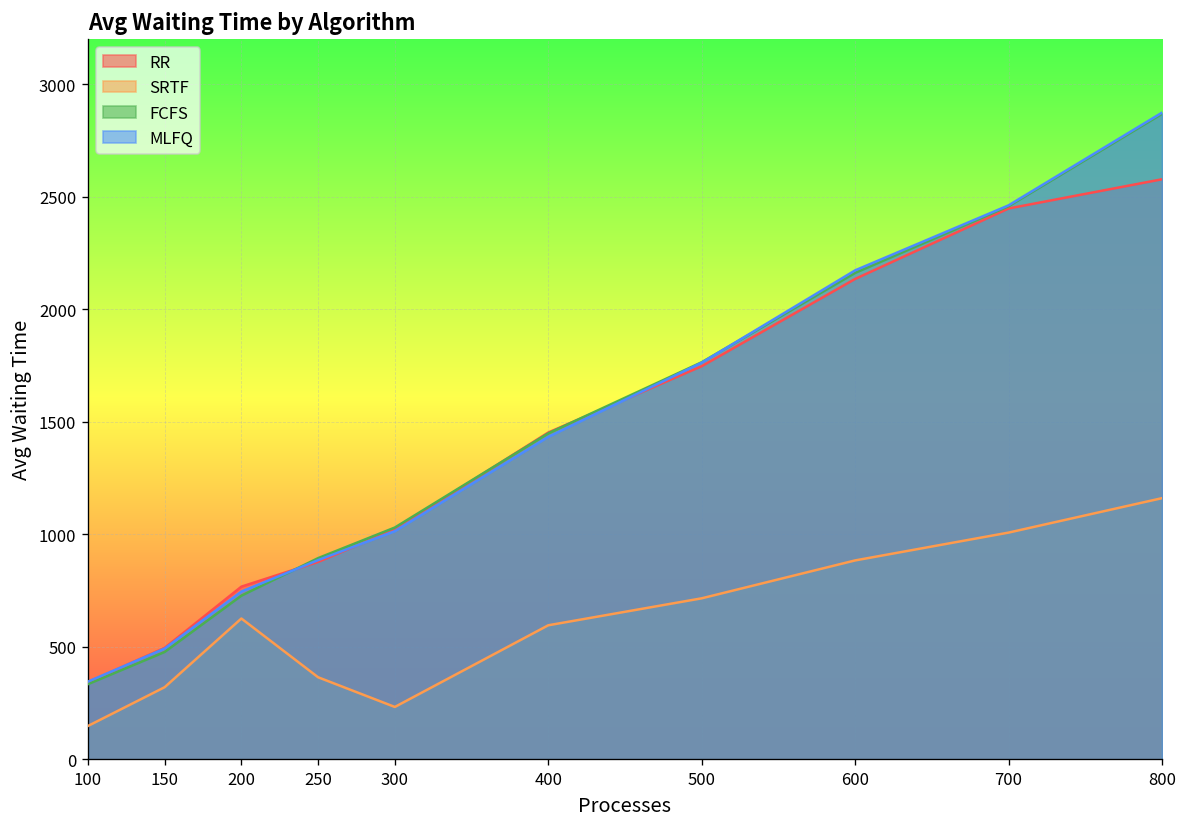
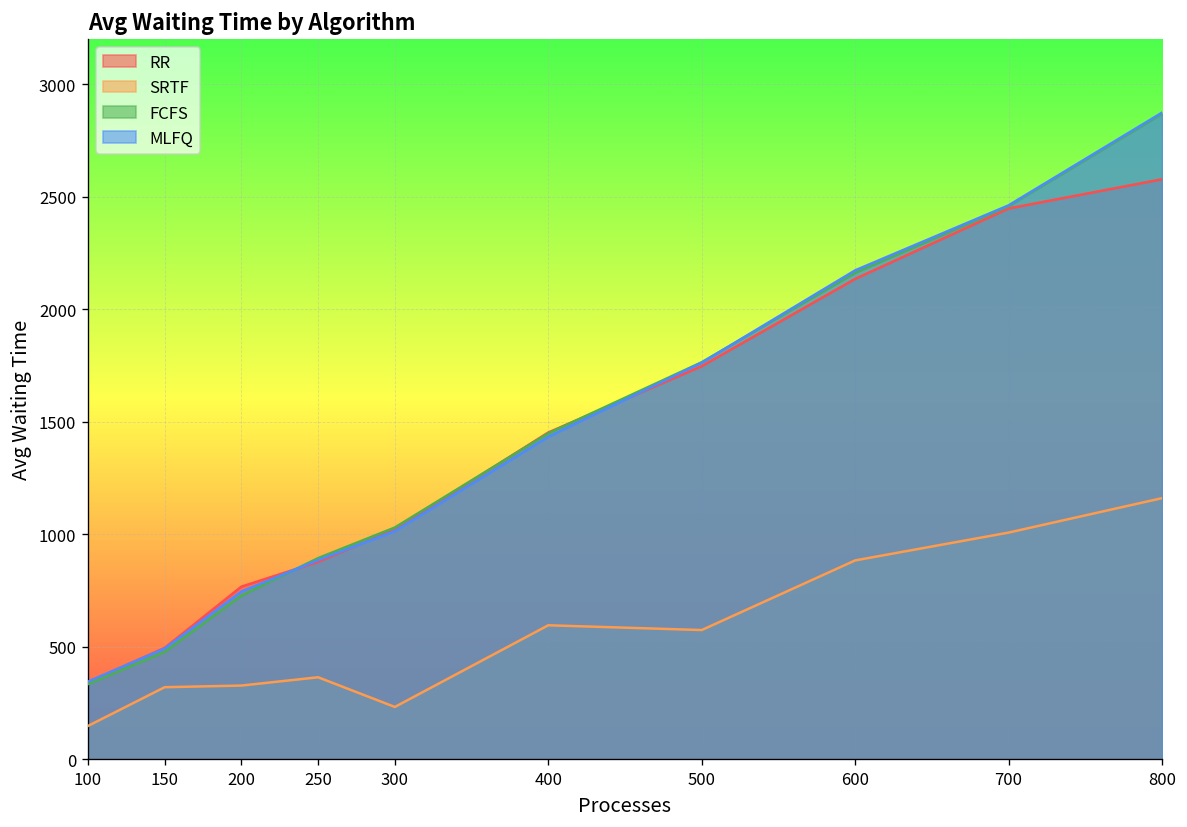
SRTF, 200: 630 -> 330
SRTF, 500: 720 -> 570
